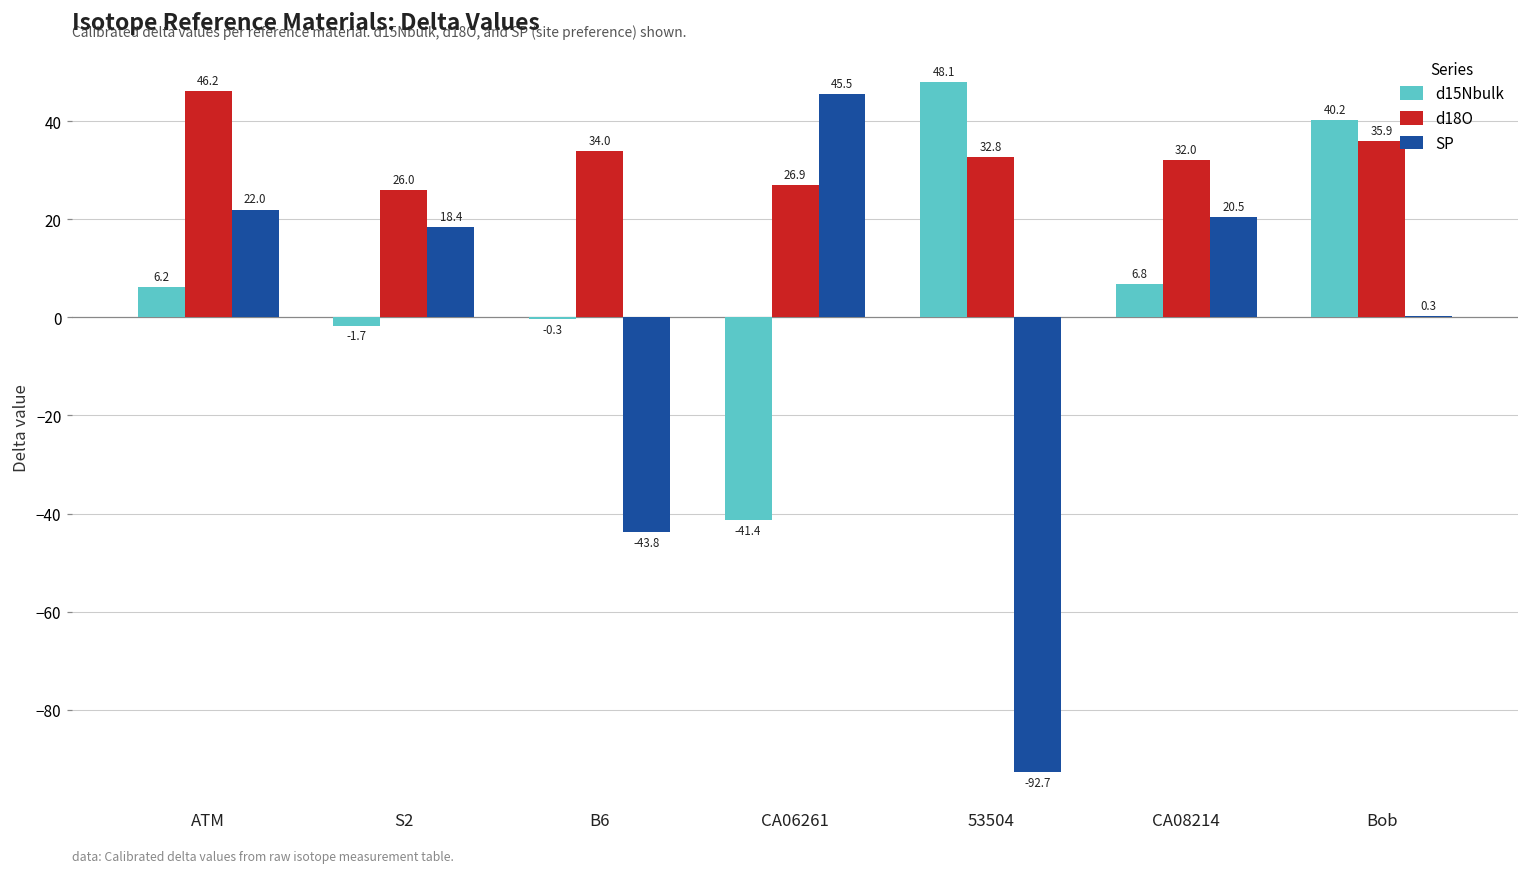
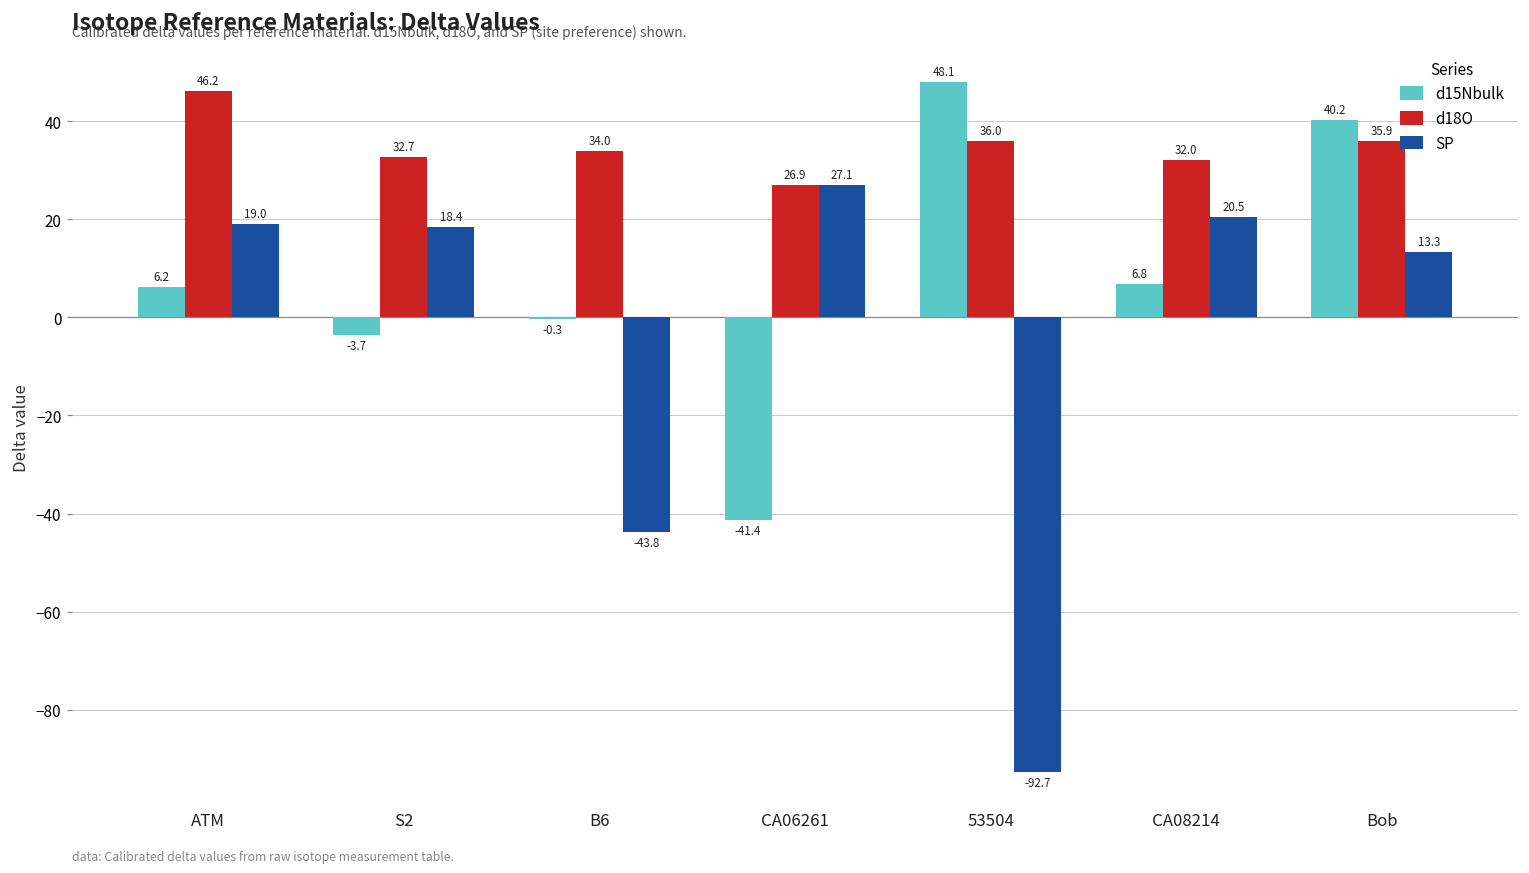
SP, ATM: 22.0 -> 19.0
d15Nbulk, S2: -1.7 -> -3.7
d18O, S2: 26.0 -> 32.7
SP, CA06261: 45.5 -> 27.1
d18O, 53504: 32.8 -> 36.0
SP, Bob: 0.3 -> 13.3
